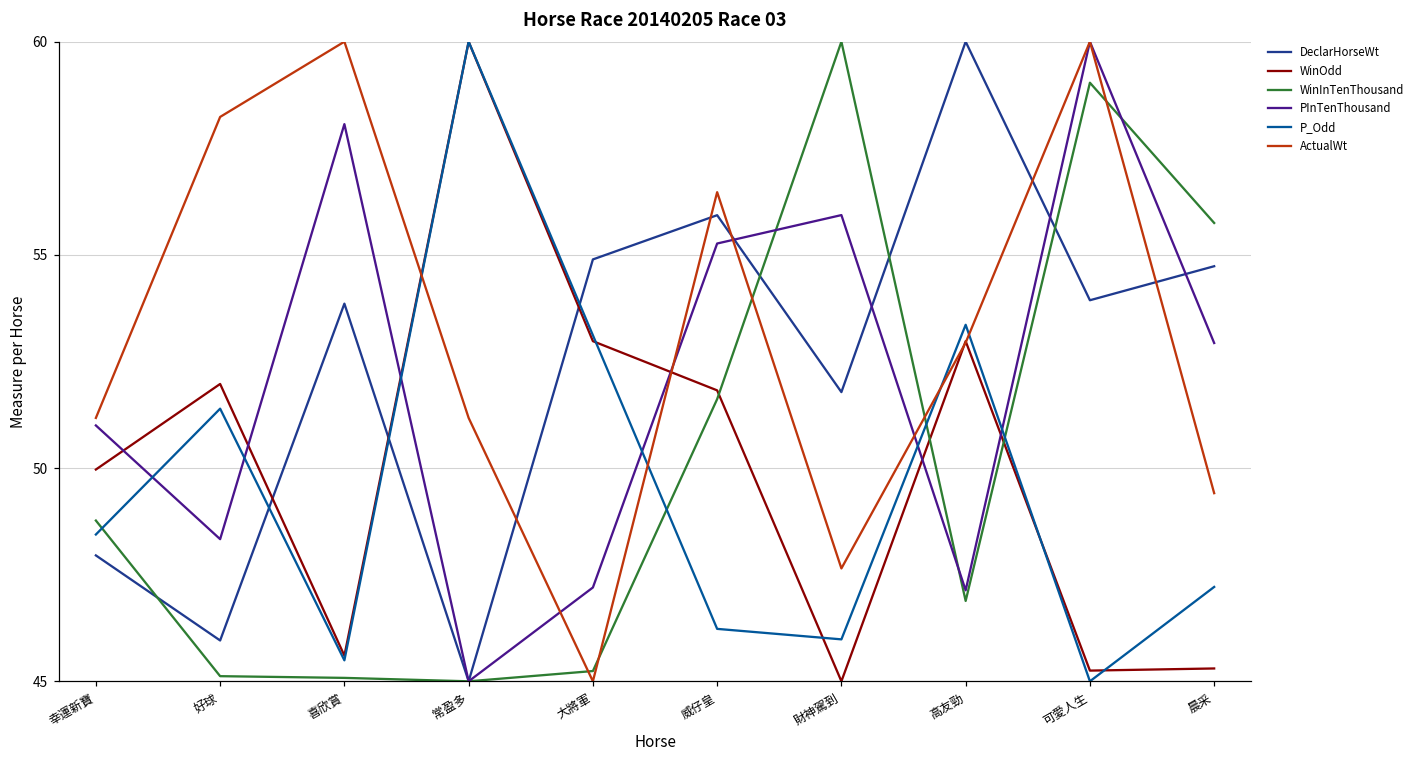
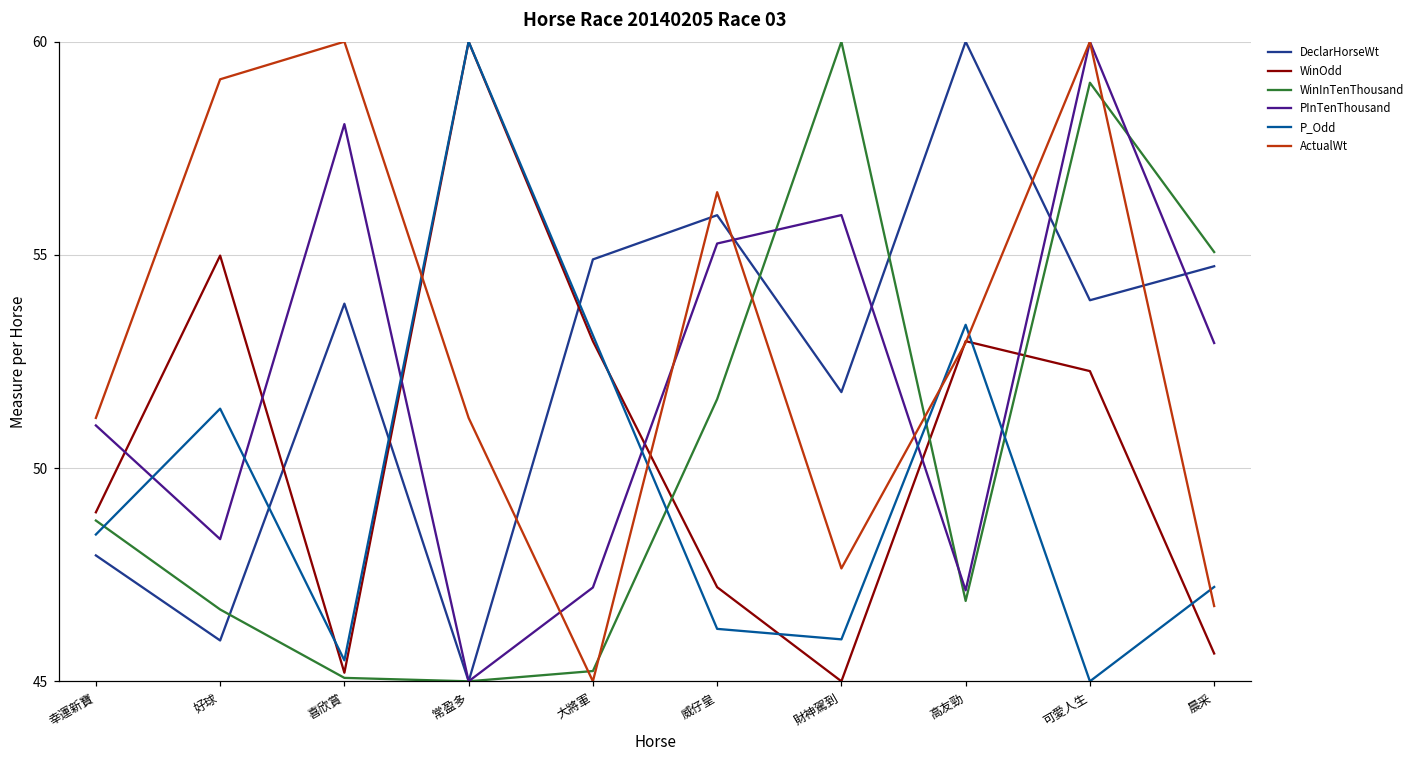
WinOdd, 幸運新寶: 50.0 -> 49.0
WinOdd, 好球: 52.0 -> 55.0
WinInTenThousand, 好球: 45.1 -> 46.7
ActualWt, 好球: 58.2 -> 59.1
WinOdd, 喜欣賞: 45.6 -> 45.2
WinOdd, 威仔皇: 51.8 -> 47.2
WinOdd, 可愛人生: 45.3 -> 52.3
WinOdd, 晨采: 45.3 -> 45.7
WinInTenThousand, 晨采: 55.7 -> 55.1
ActualWt, 晨采: 49.4 -> 46.8
